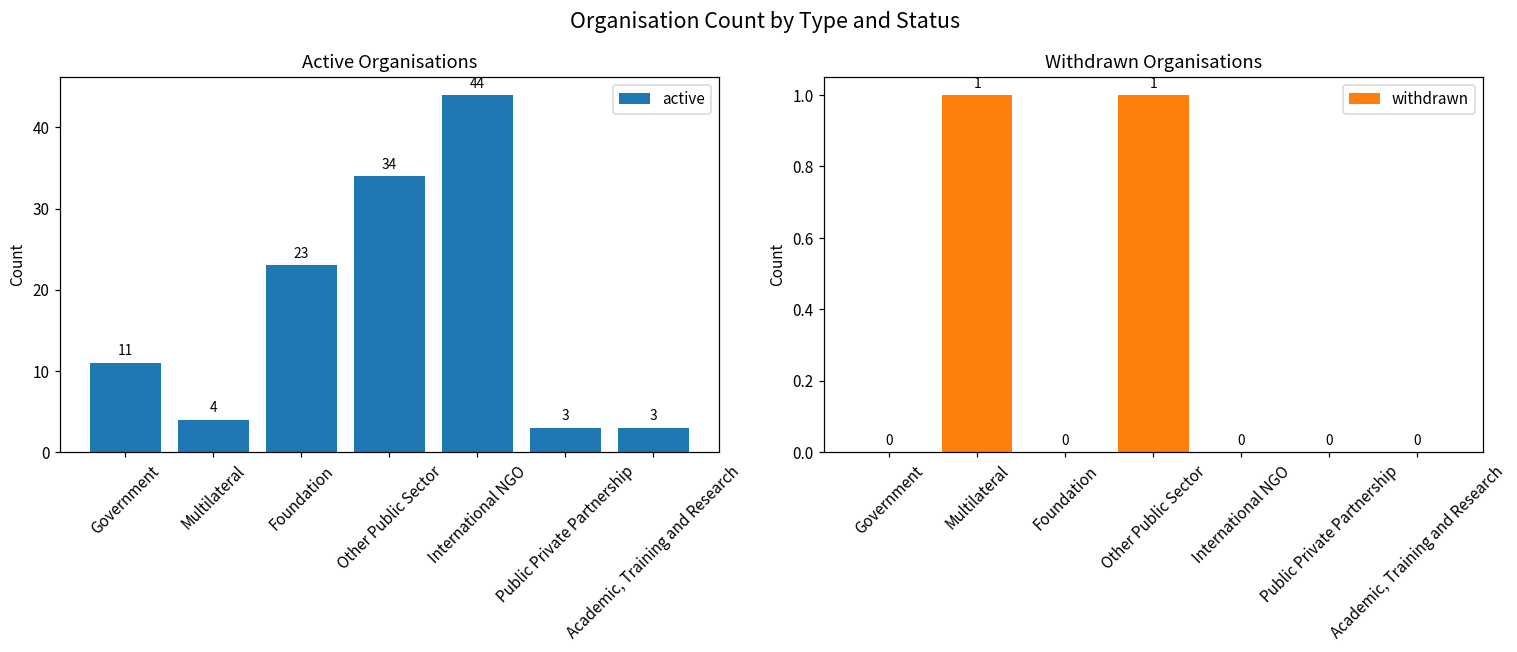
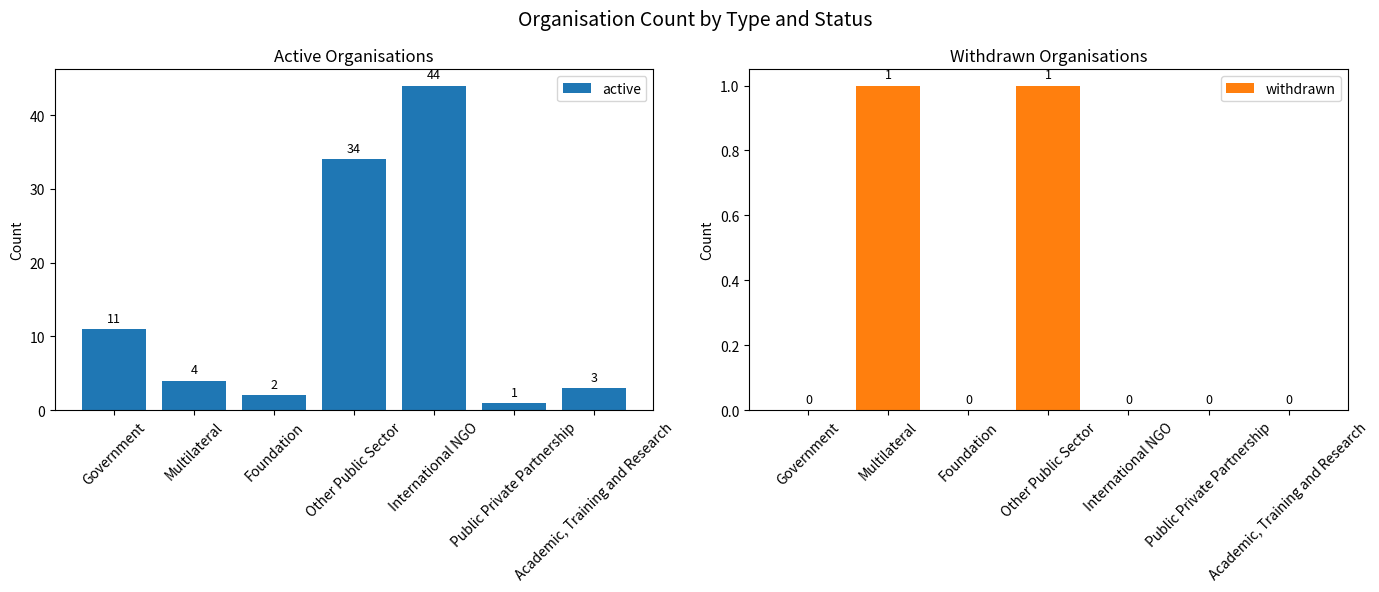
Active Organisations, Foundation: 23 -> 2
Active Organisations, Public Private Partnership: 3 -> 1
